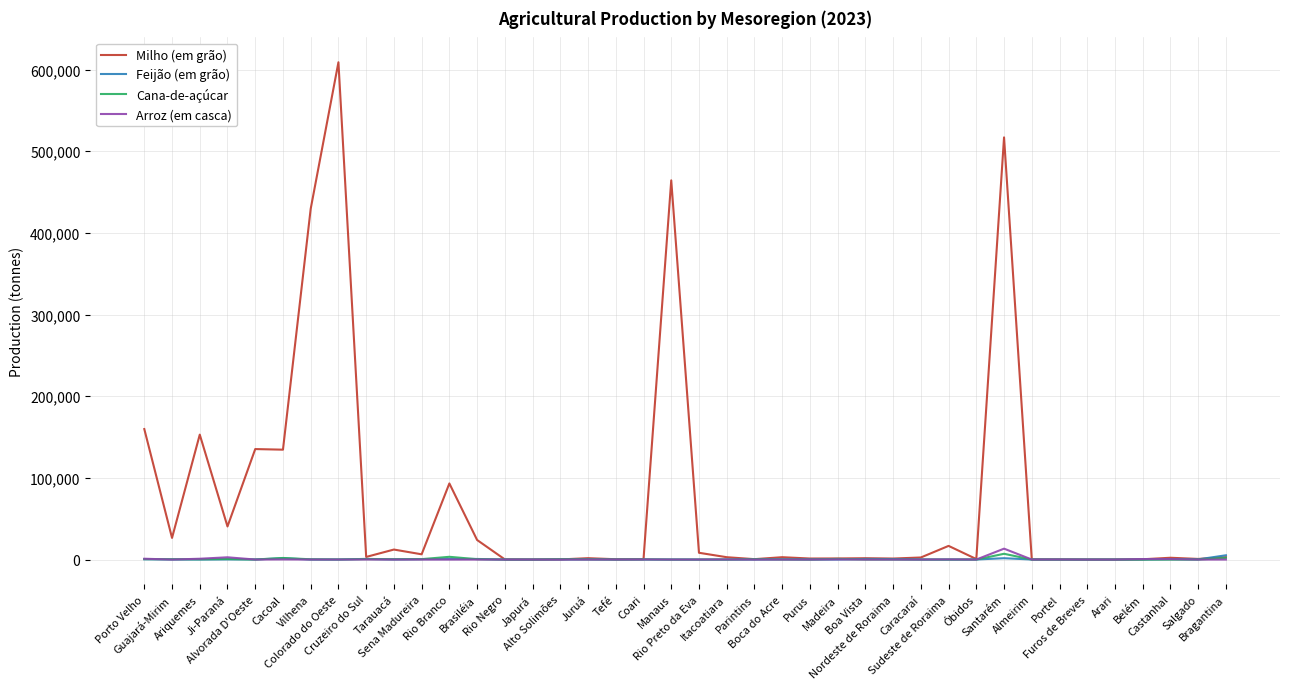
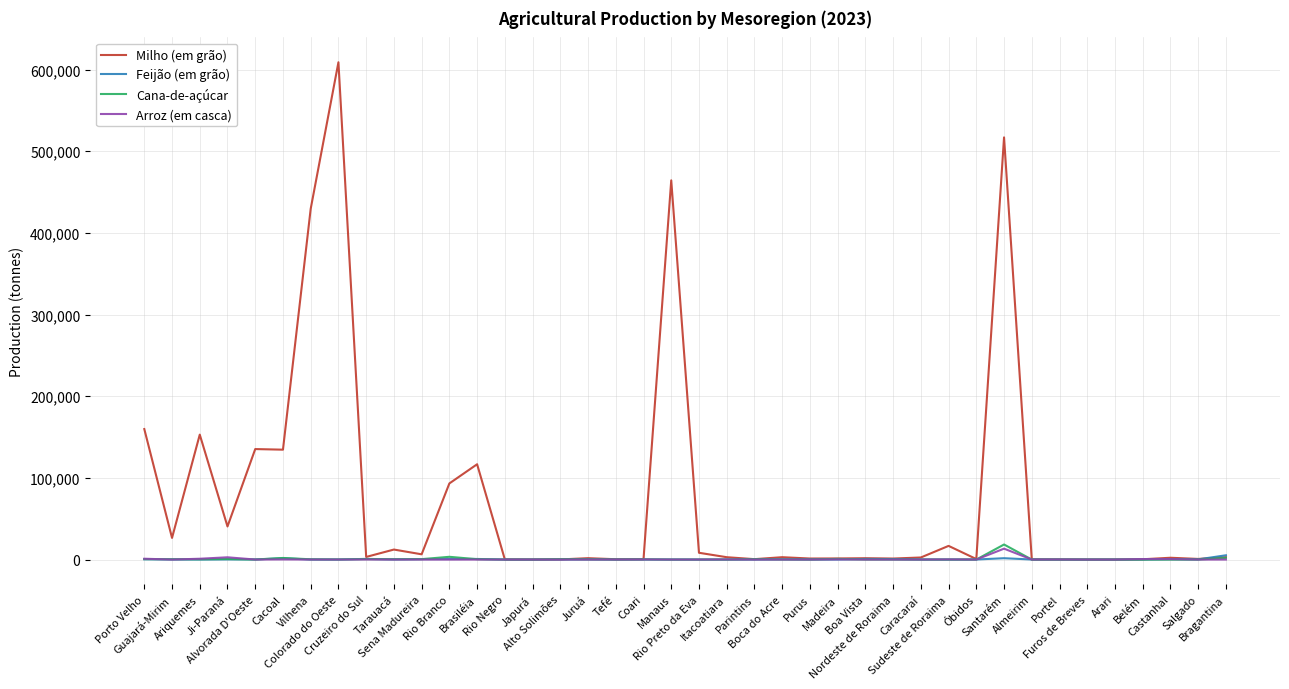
Milho (em grão), Brasiléia: 20,000 -> 120,000
Cana-de-açúcar, Santarém: 10,000 -> 20,000
